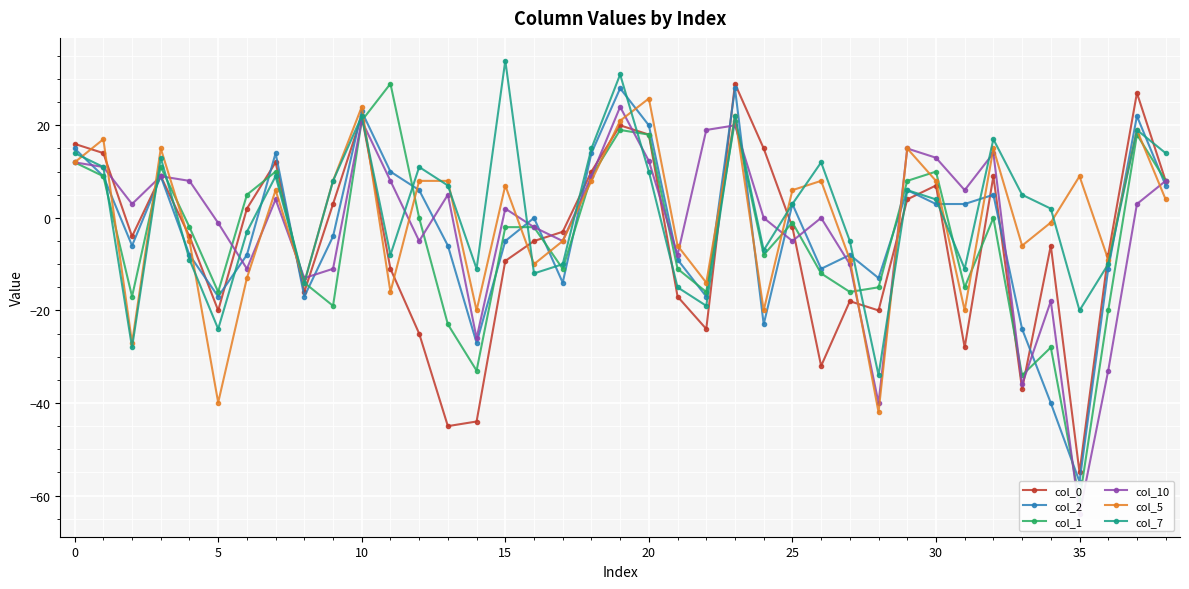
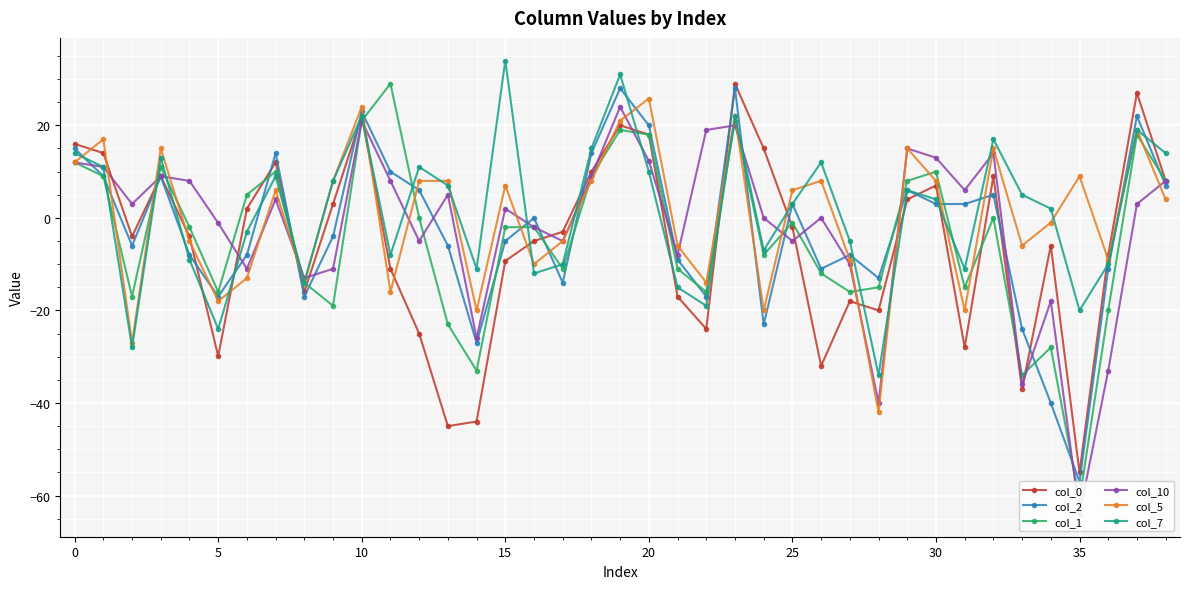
col_0, 5: -20 -> -30
col_5, 5: -40 -> -18
